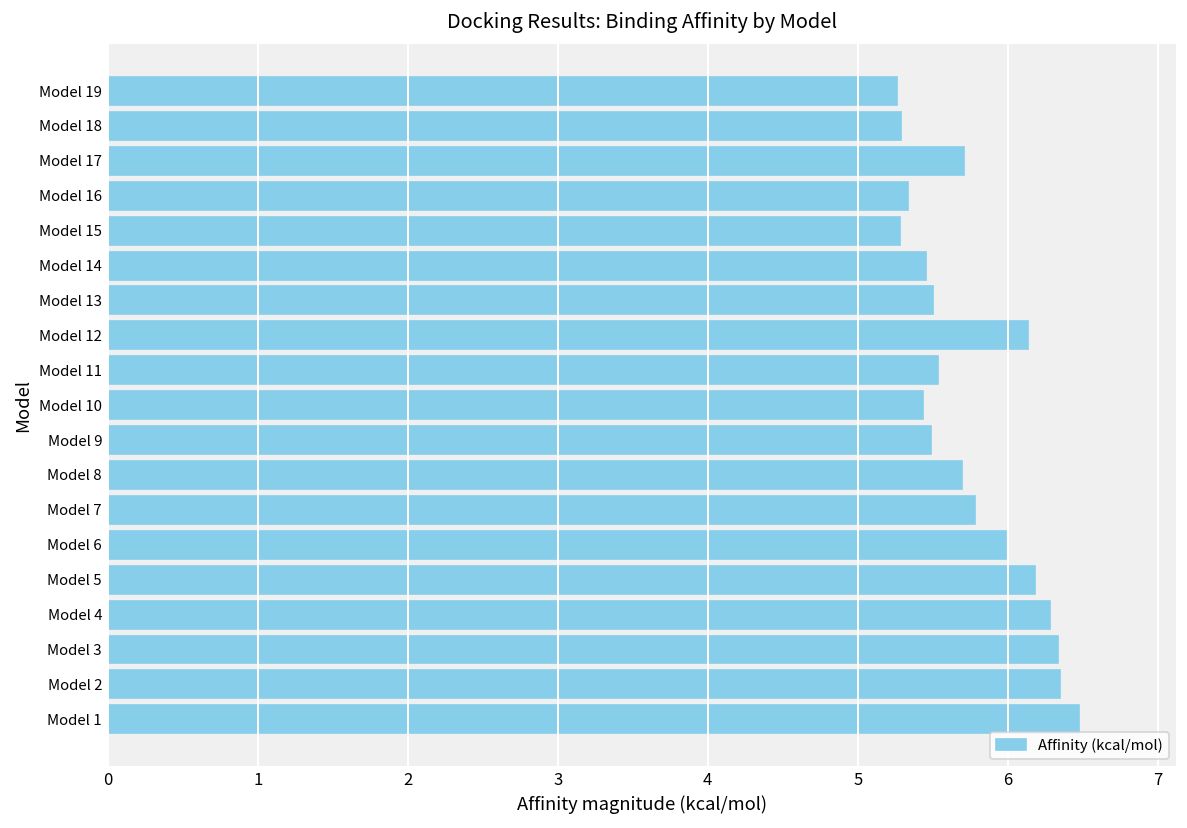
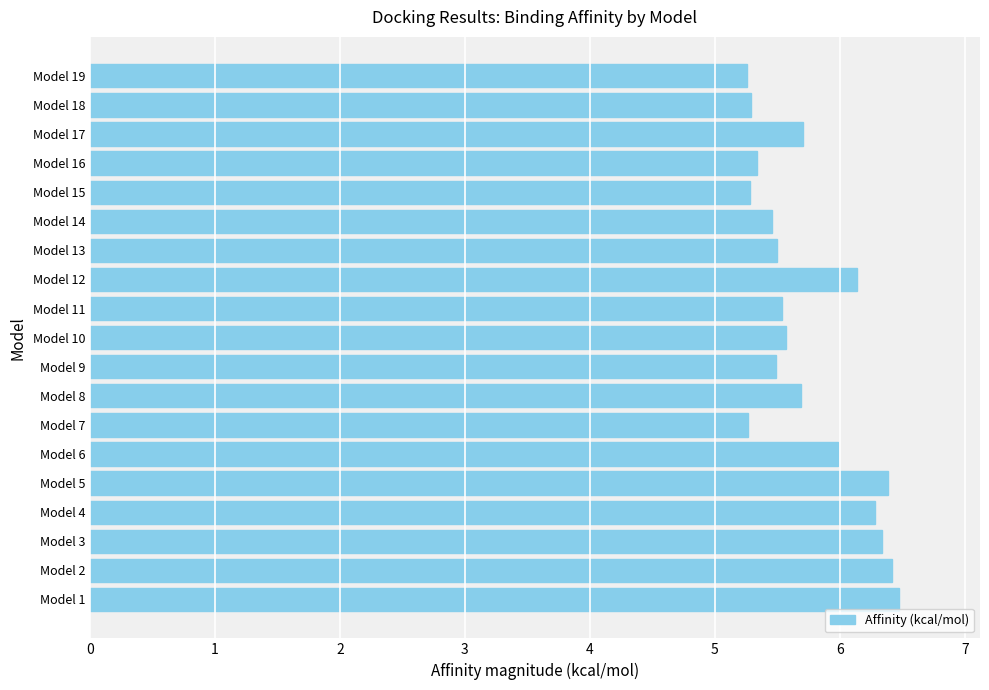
Model 10: 5.43 -> 5.57
Model 7: 5.78 -> 5.27
Model 5: 6.18 -> 6.39
Model 2: 6.35 -> 6.42
